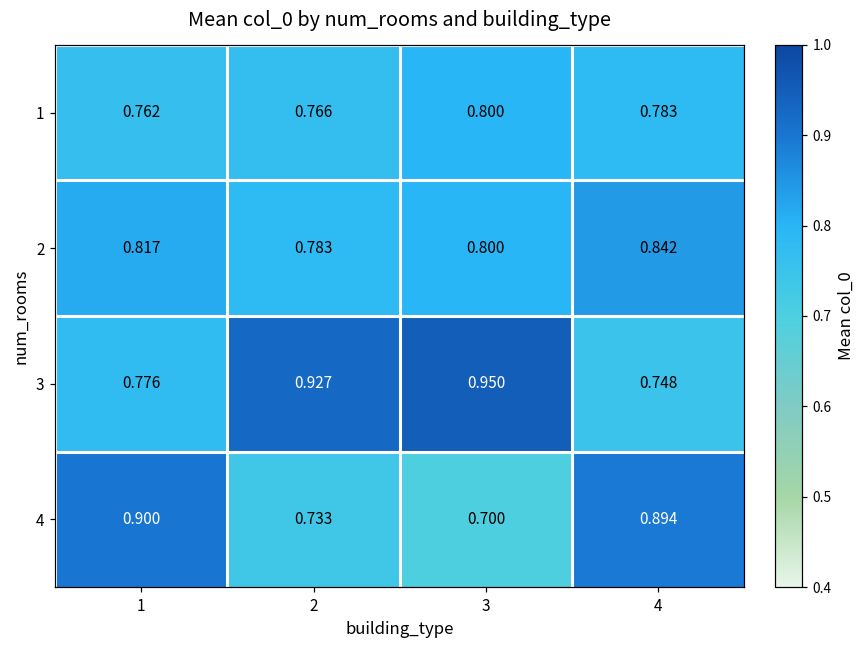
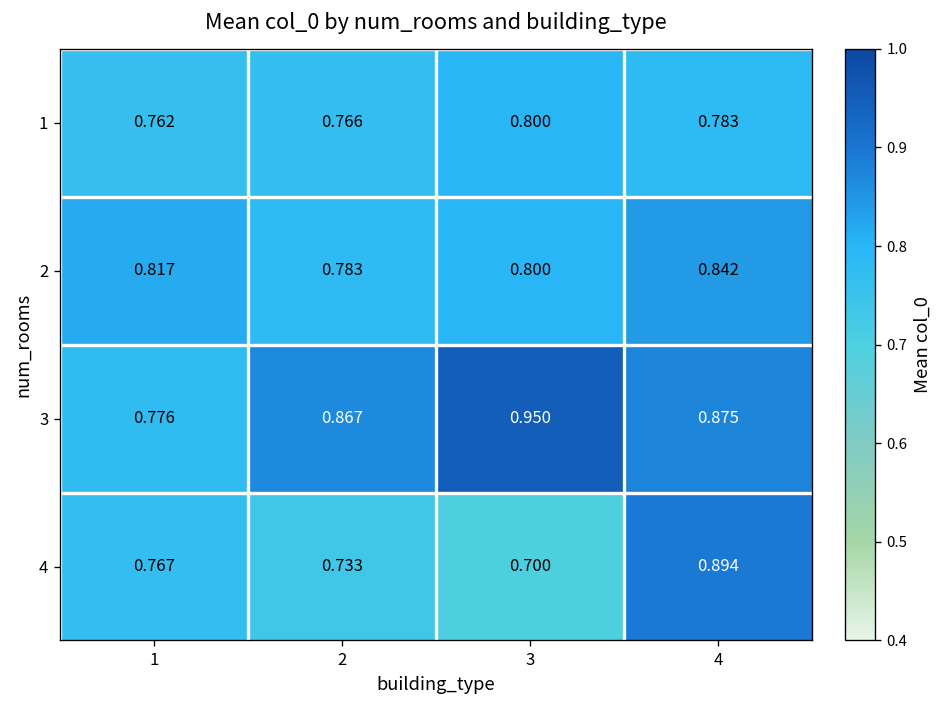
3, 2: 0.927 -> 0.867
3, 4: 0.748 -> 0.875
4, 1: 0.900 -> 0.767
